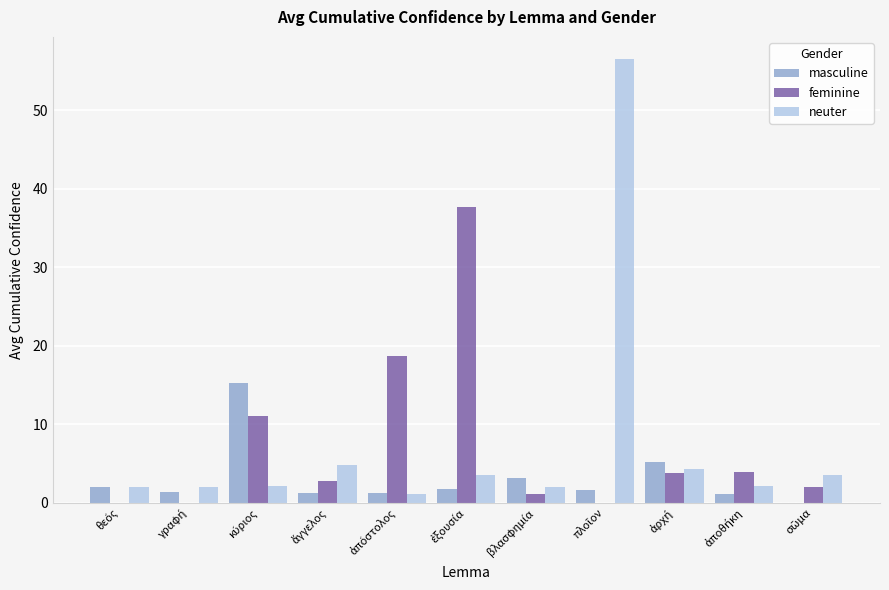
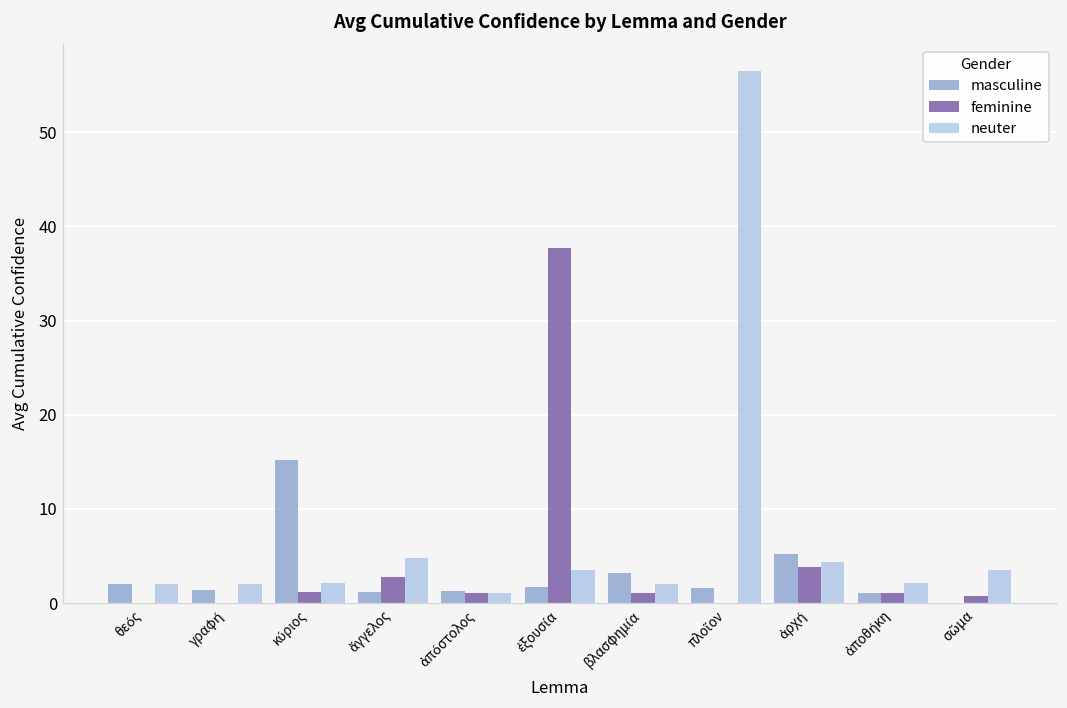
feminine, κύριος: 11 -> 1
feminine, ἀπόστολος: 19 -> 1
feminine, ἀποθήκη: 4 -> 1
feminine, σῶμα: 2 -> 1
